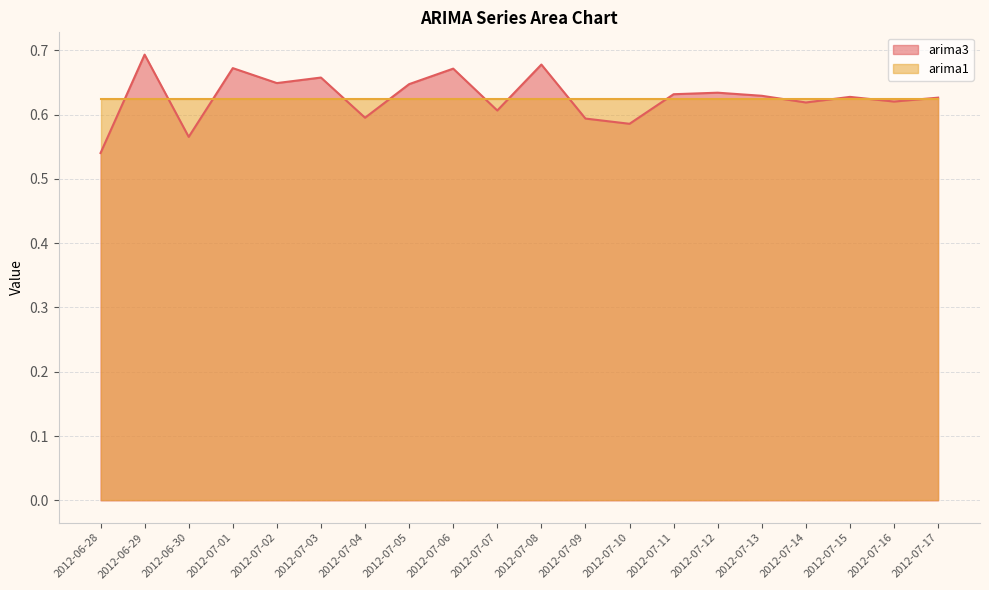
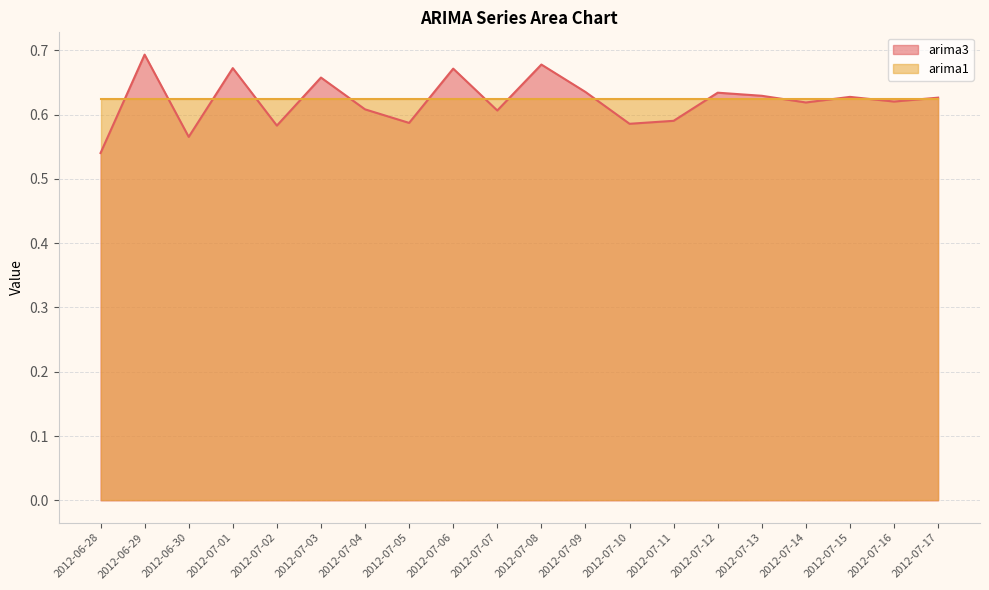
arima3, 2012-07-02: 0.65 -> 0.58
arima3, 2012-07-04: 0.60 -> 0.61
arima3, 2012-07-05: 0.65 -> 0.59
arima3, 2012-07-09: 0.59 -> 0.64
arima3, 2012-07-11: 0.63 -> 0.59
